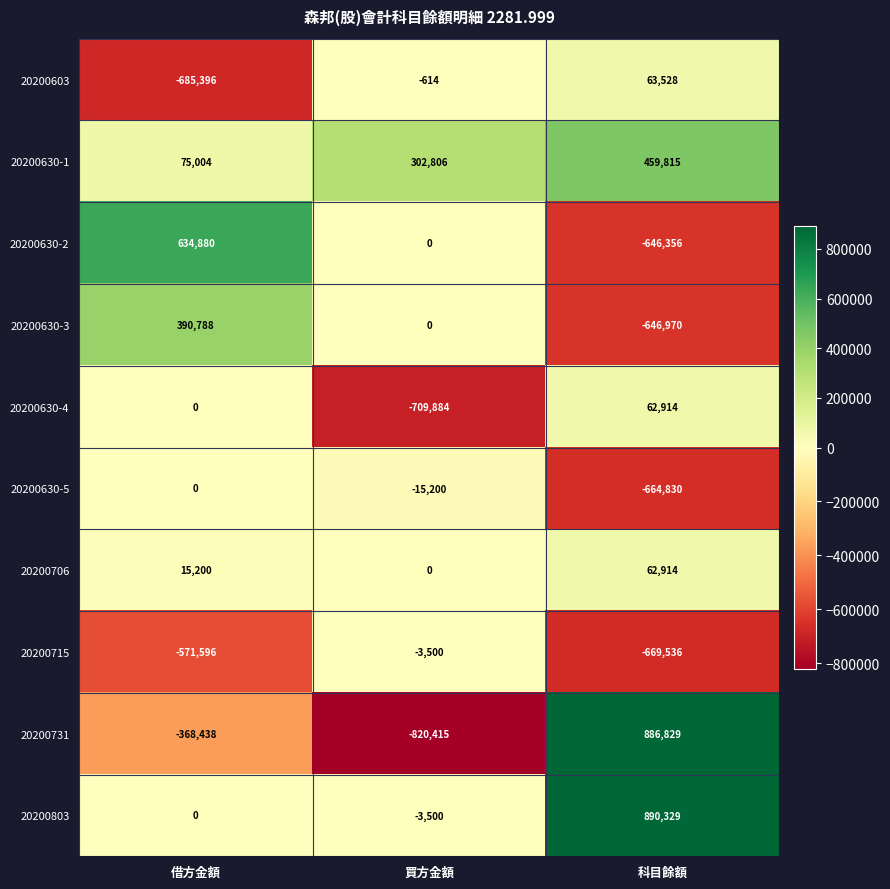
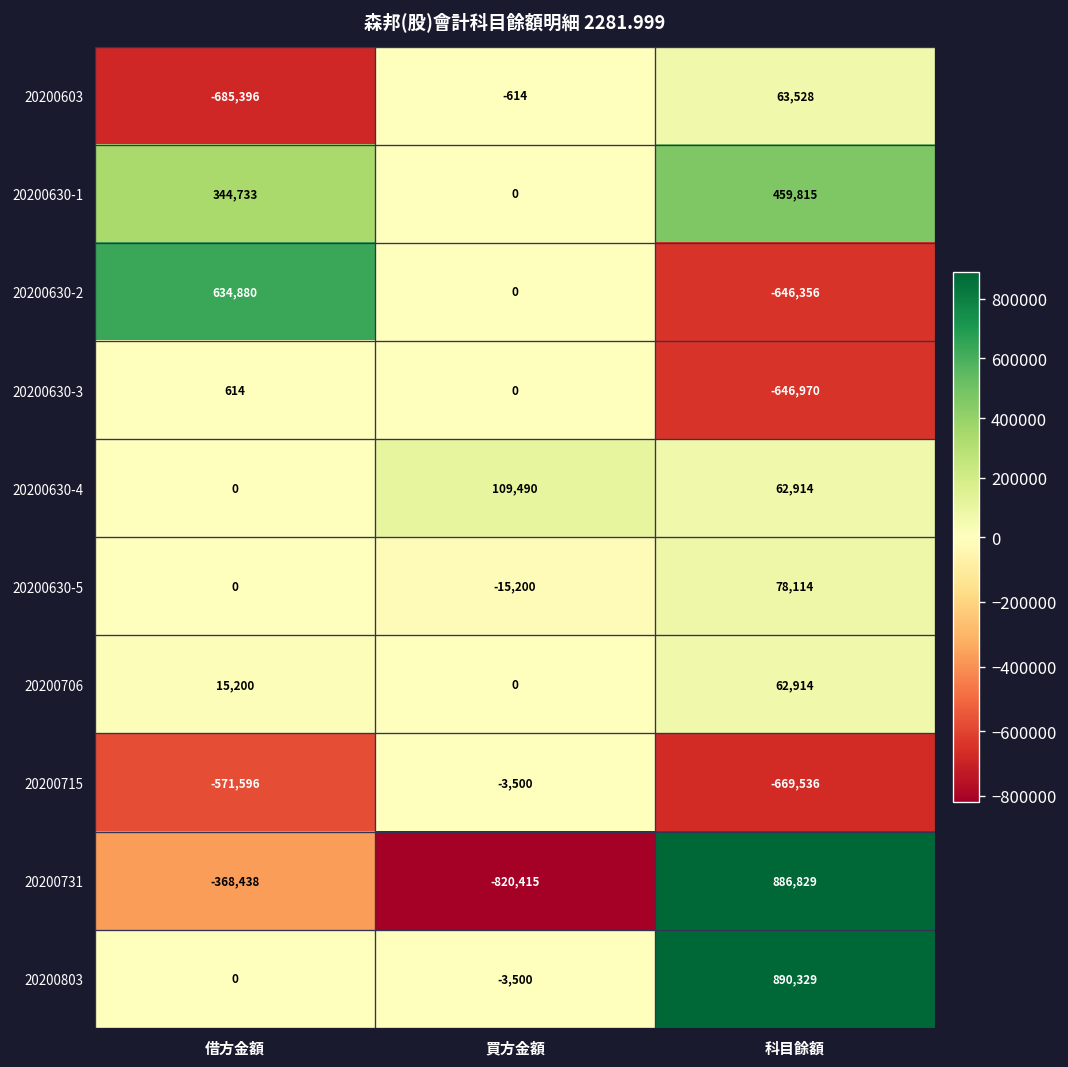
20200630-1, 借方金額: 75,004 -> 344,733
20200630-1, 買方金額: 302,806 -> 0
20200630-3, 借方金額: 390,788 -> 614
20200630-4, 買方金額: -709,884 -> 109,490
20200630-5, 科目餘額: -664,830 -> 78,114
